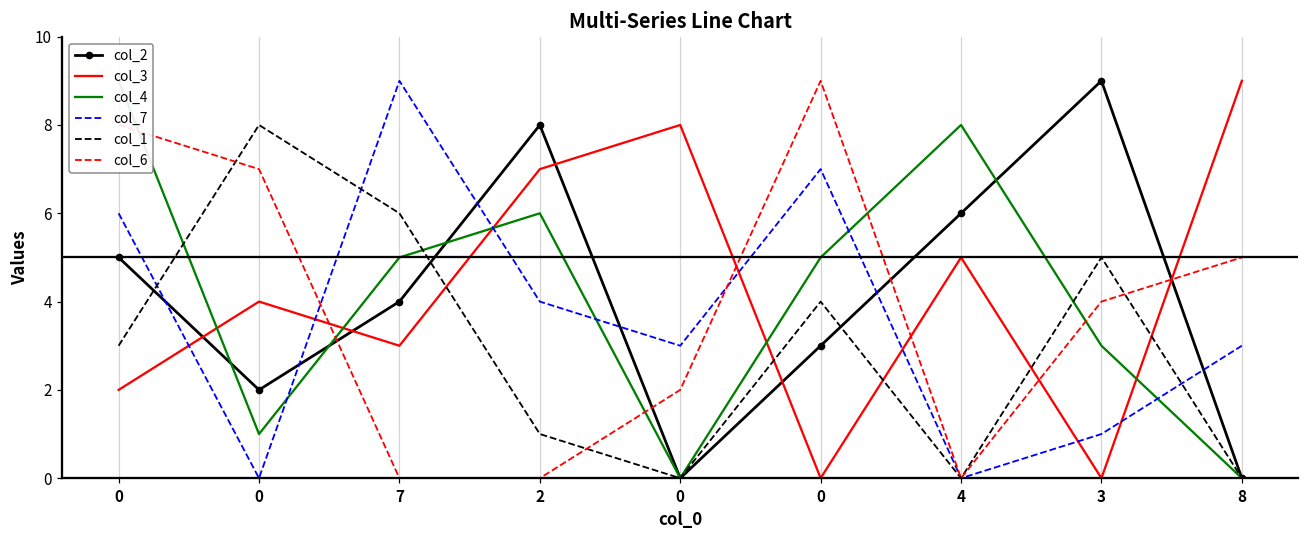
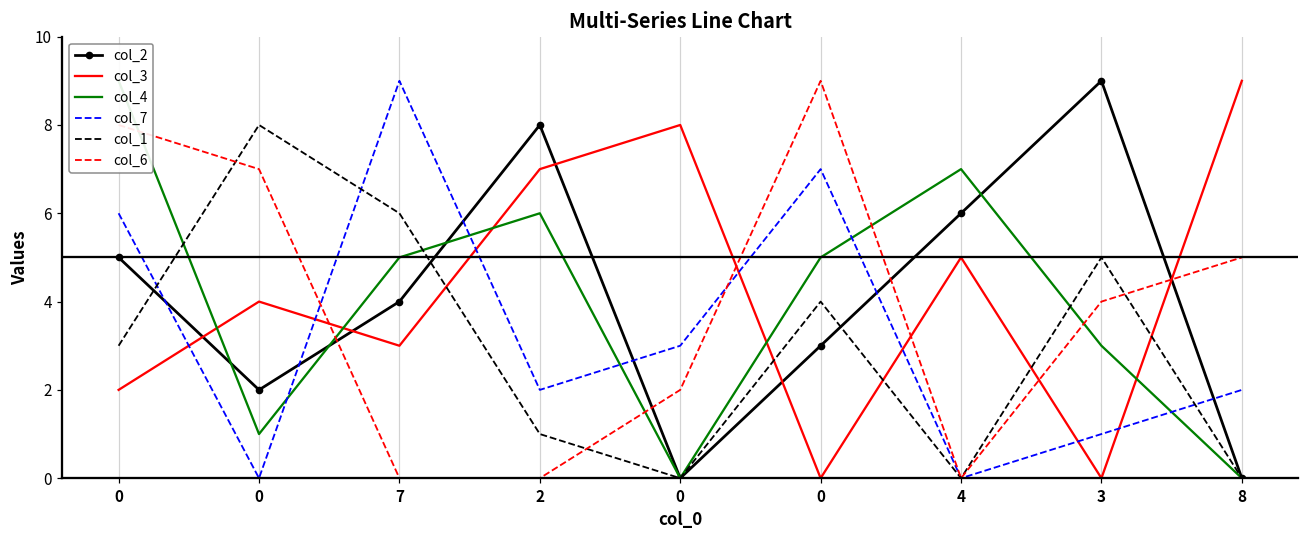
col_7, 2: 4 -> 2
col_4, 4: 8 -> 7
col_7, 8: 3 -> 2
